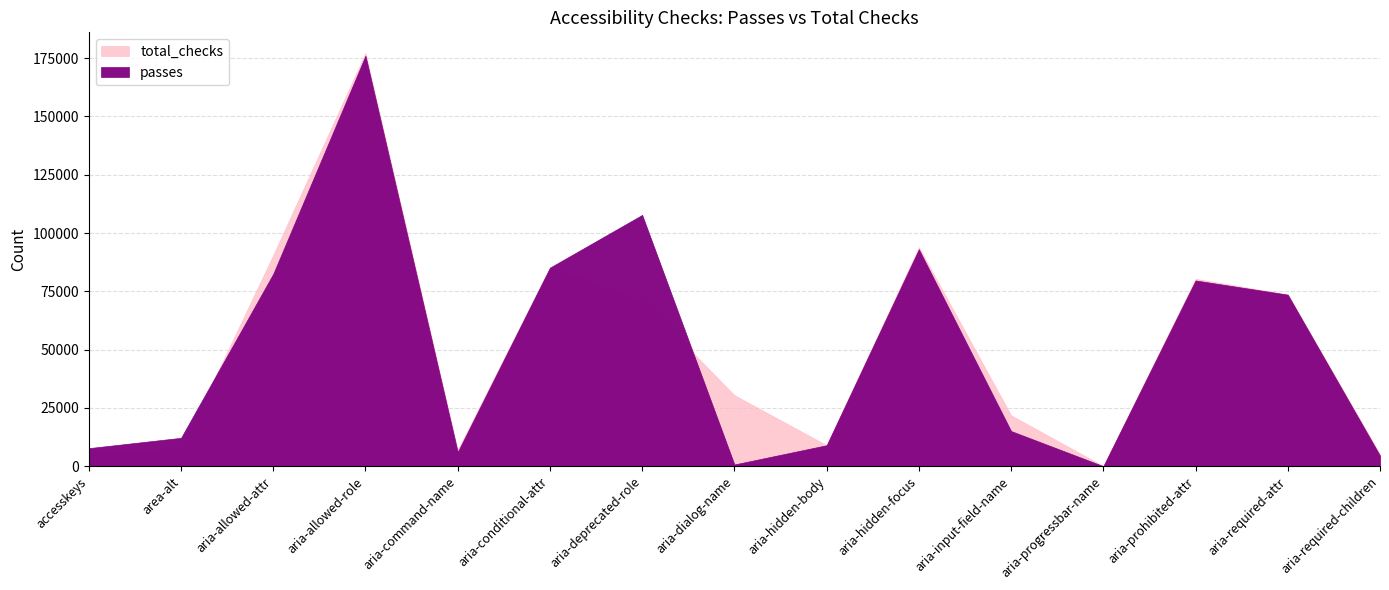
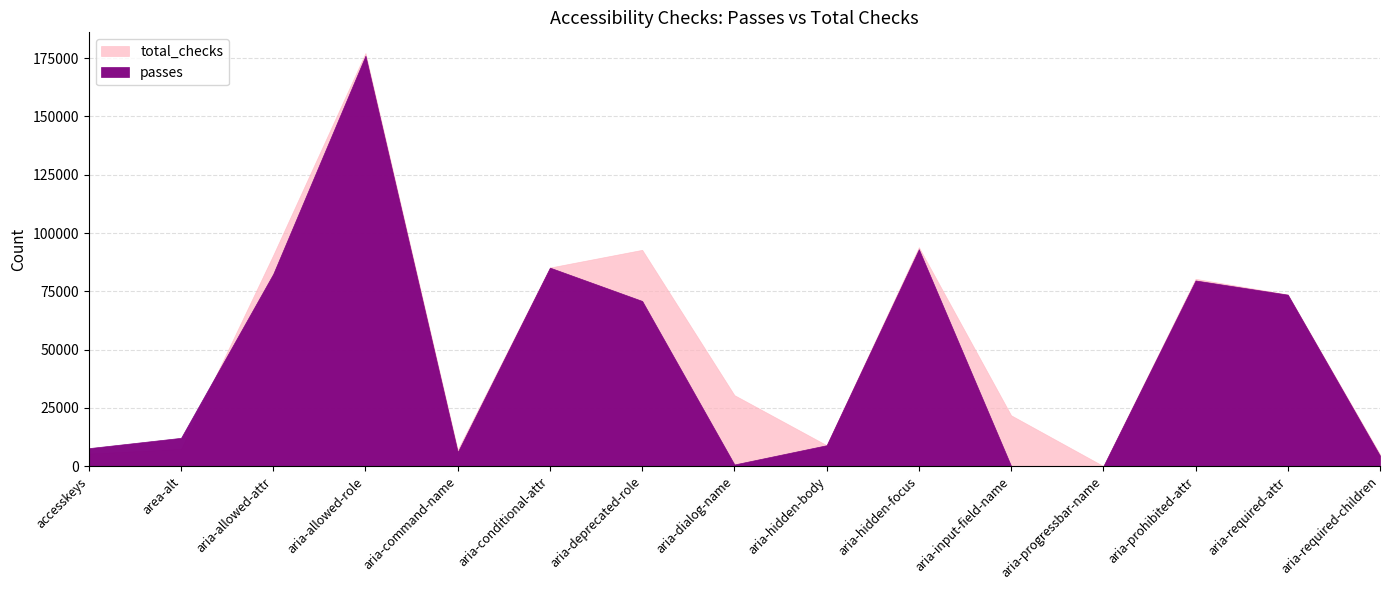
total_checks, aria-deprecated-role: 71000 -> 93000
passes, aria-deprecated-role: 108000 -> 71000
passes, aria-input-field-name: 15000 -> 0
